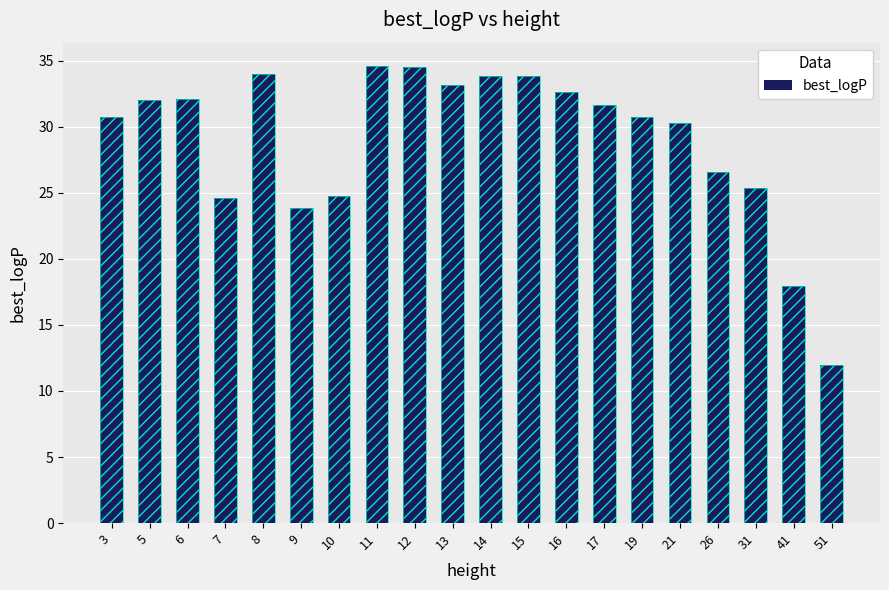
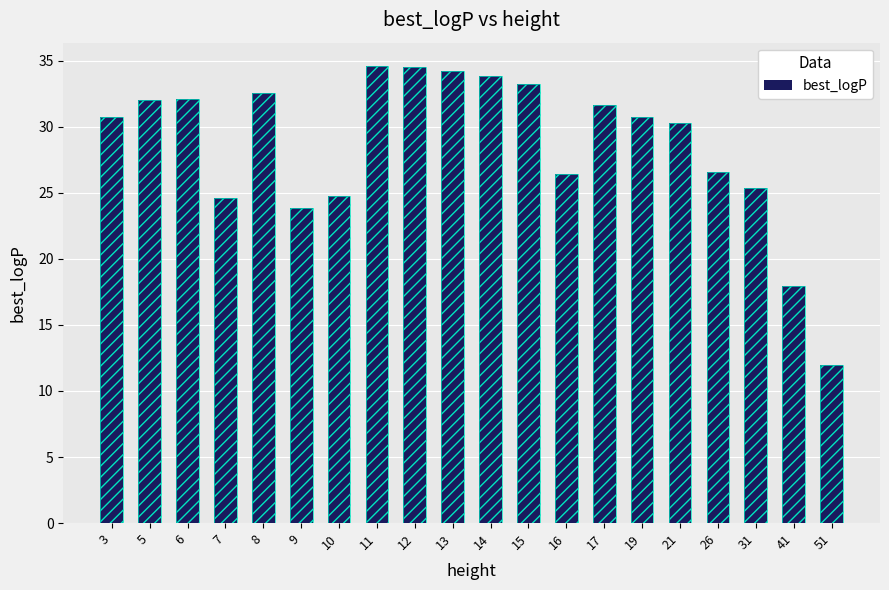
8: 34.0 -> 32.6
13: 33.2 -> 34.3
15: 33.9 -> 33.2
16: 32.7 -> 26.4
